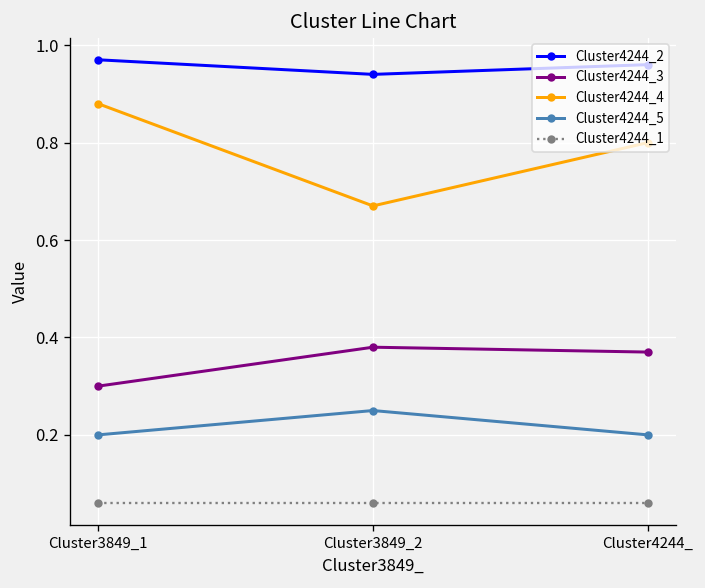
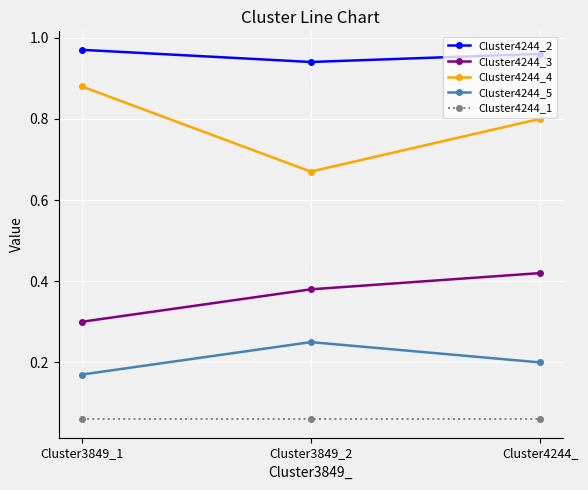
Cluster4244_5, Cluster3849_1: 0.20 -> 0.17
Cluster4244_3, Cluster4244_: 0.37 -> 0.42
